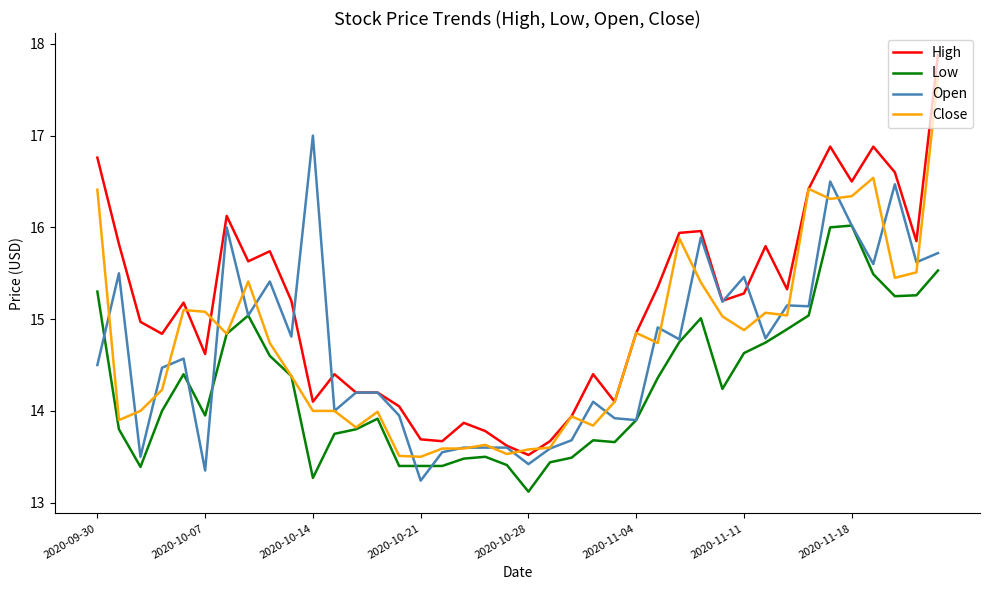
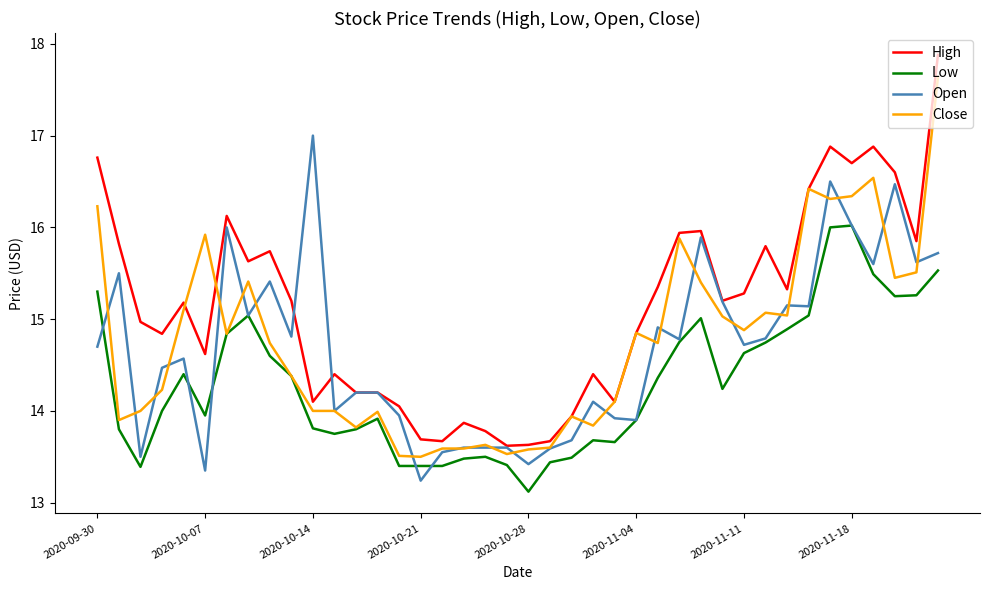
Open, 2020-09-30: 14.5 -> 14.7
Close, 2020-09-30: 16.4 -> 16.2
Close, 2020-10-07: 15.1 -> 15.9
Low, 2020-10-14: 13.3 -> 13.8
High, 2020-10-28: 13.5 -> 13.6
Open, 2020-11-11: 15.5 -> 14.7
High, 2020-11-18: 16.5 -> 16.7
